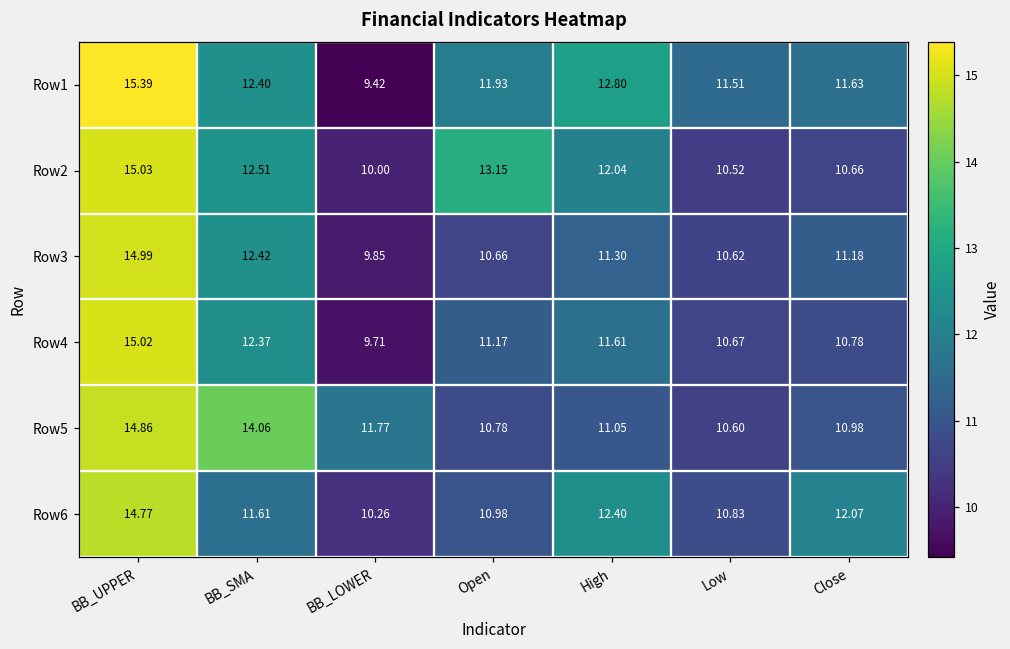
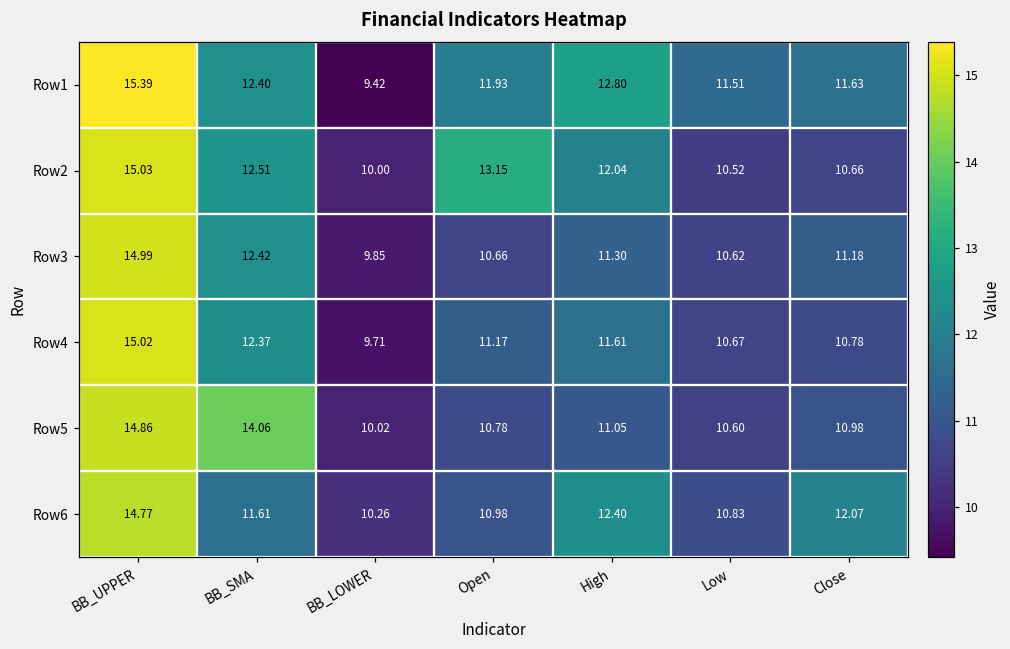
Row5, BB_LOWER: 11.77 -> 10.02
